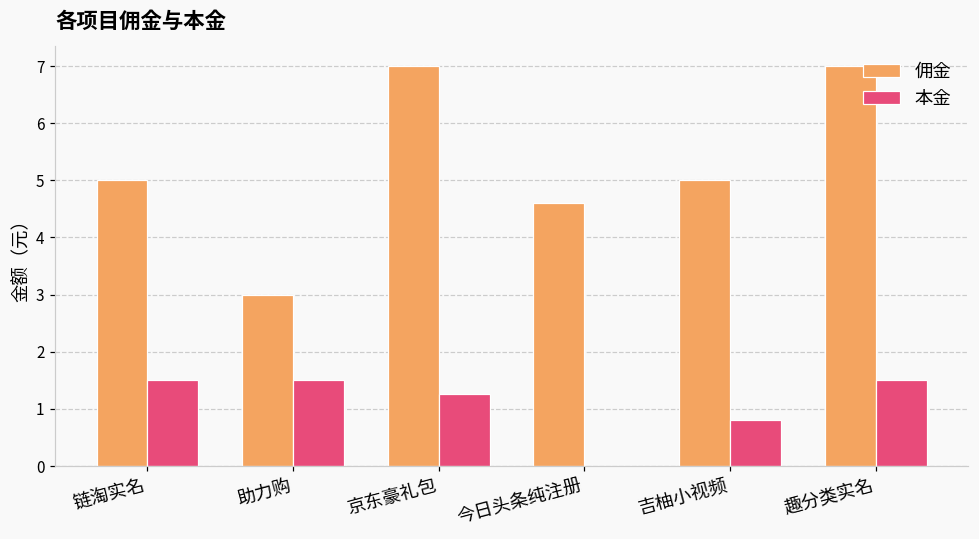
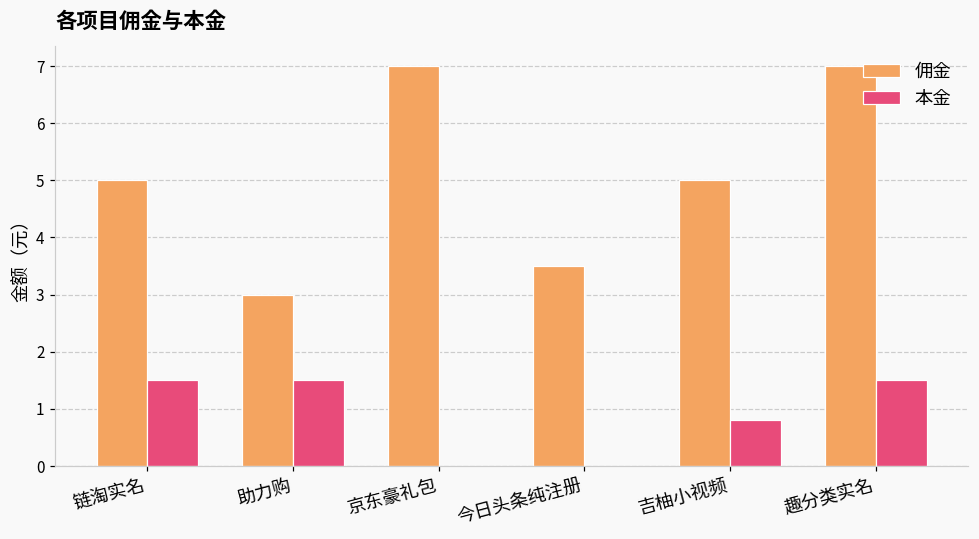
本金, 京东豪礼包: 1.3 -> 0.0
佣金, 今日头条纯注册: 4.6 -> 3.5
